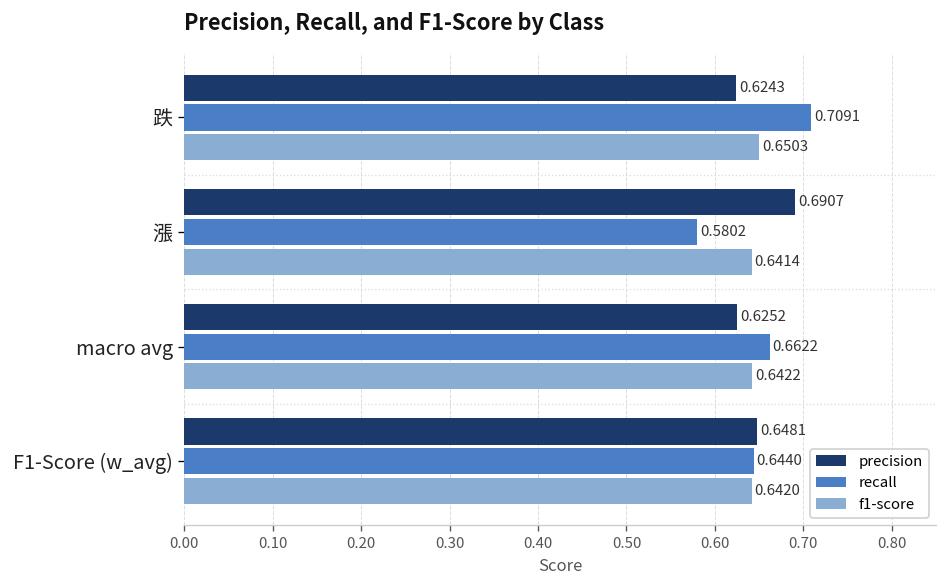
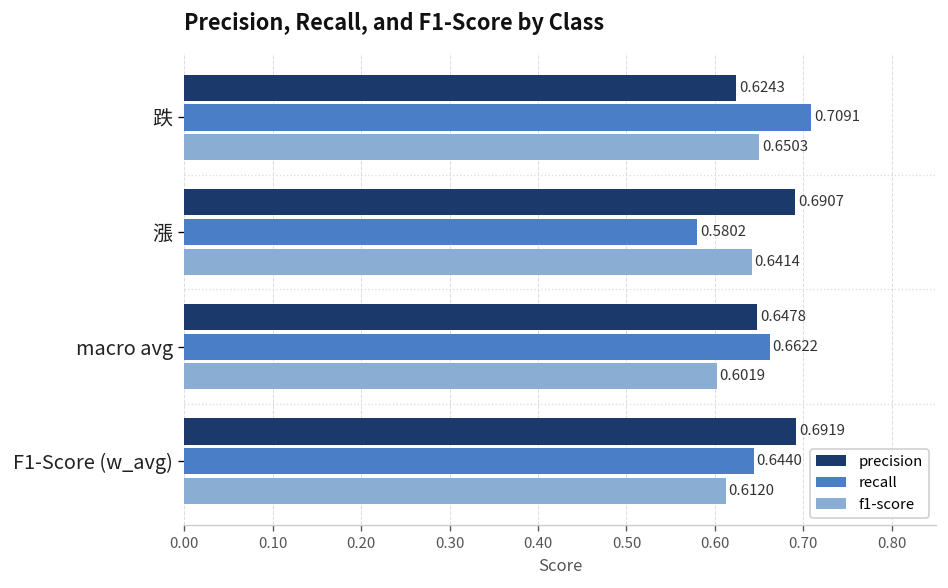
precision, macro avg: 0.6252 -> 0.6478
f1-score, macro avg: 0.6422 -> 0.6019
precision, F1-Score (w_avg): 0.6481 -> 0.6919
f1-score, F1-Score (w_avg): 0.6420 -> 0.6120
